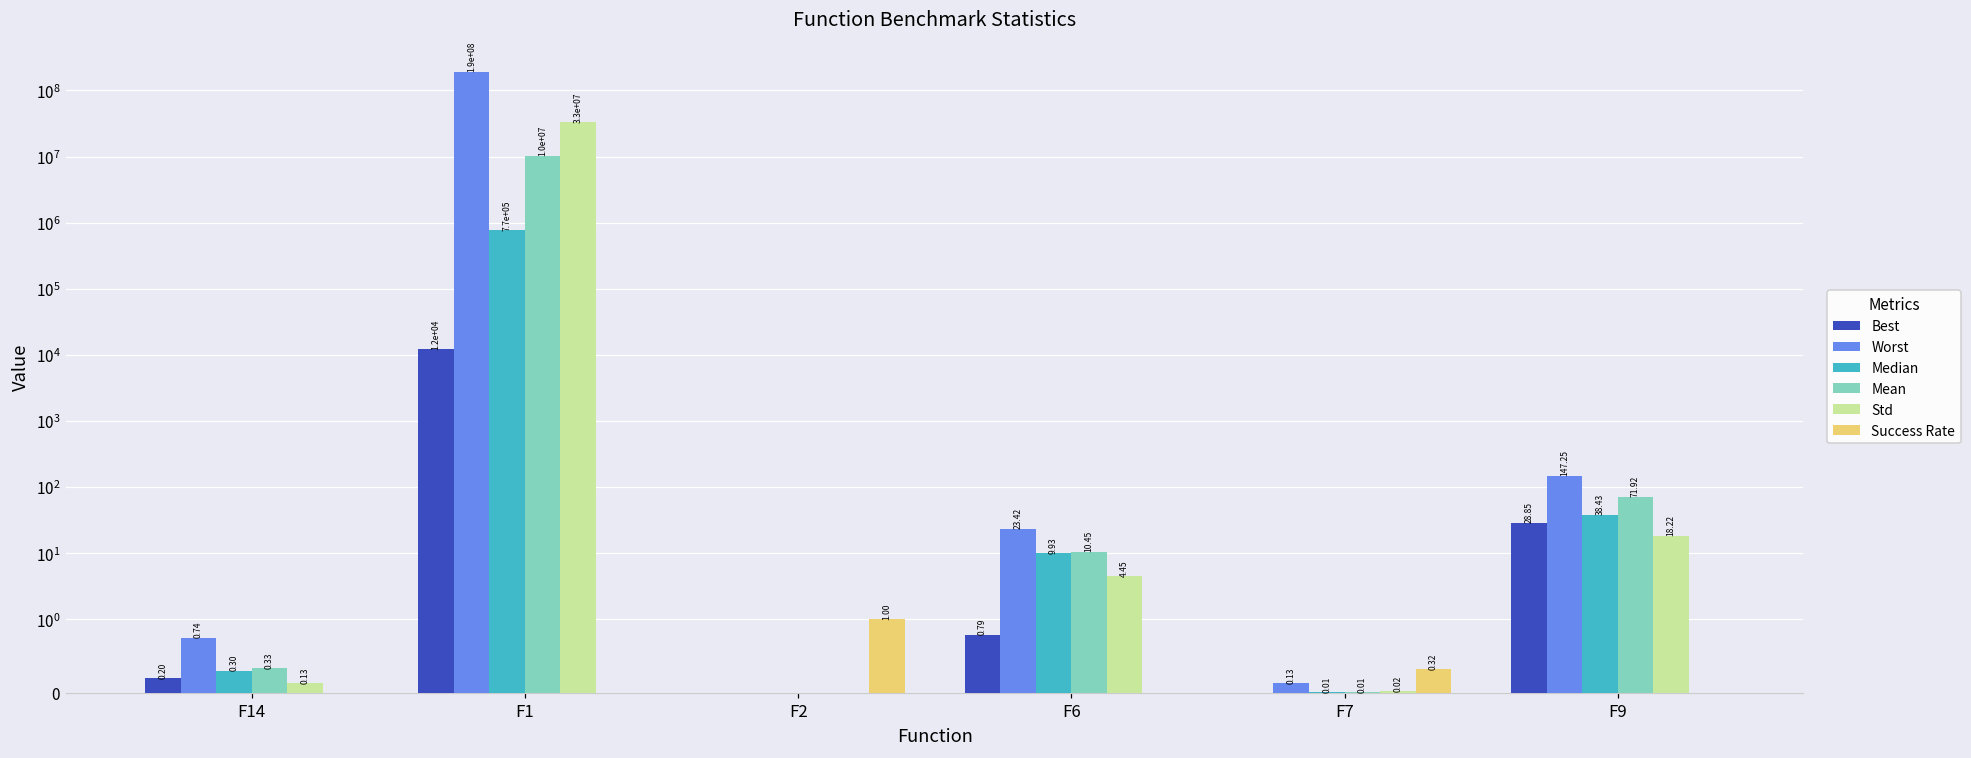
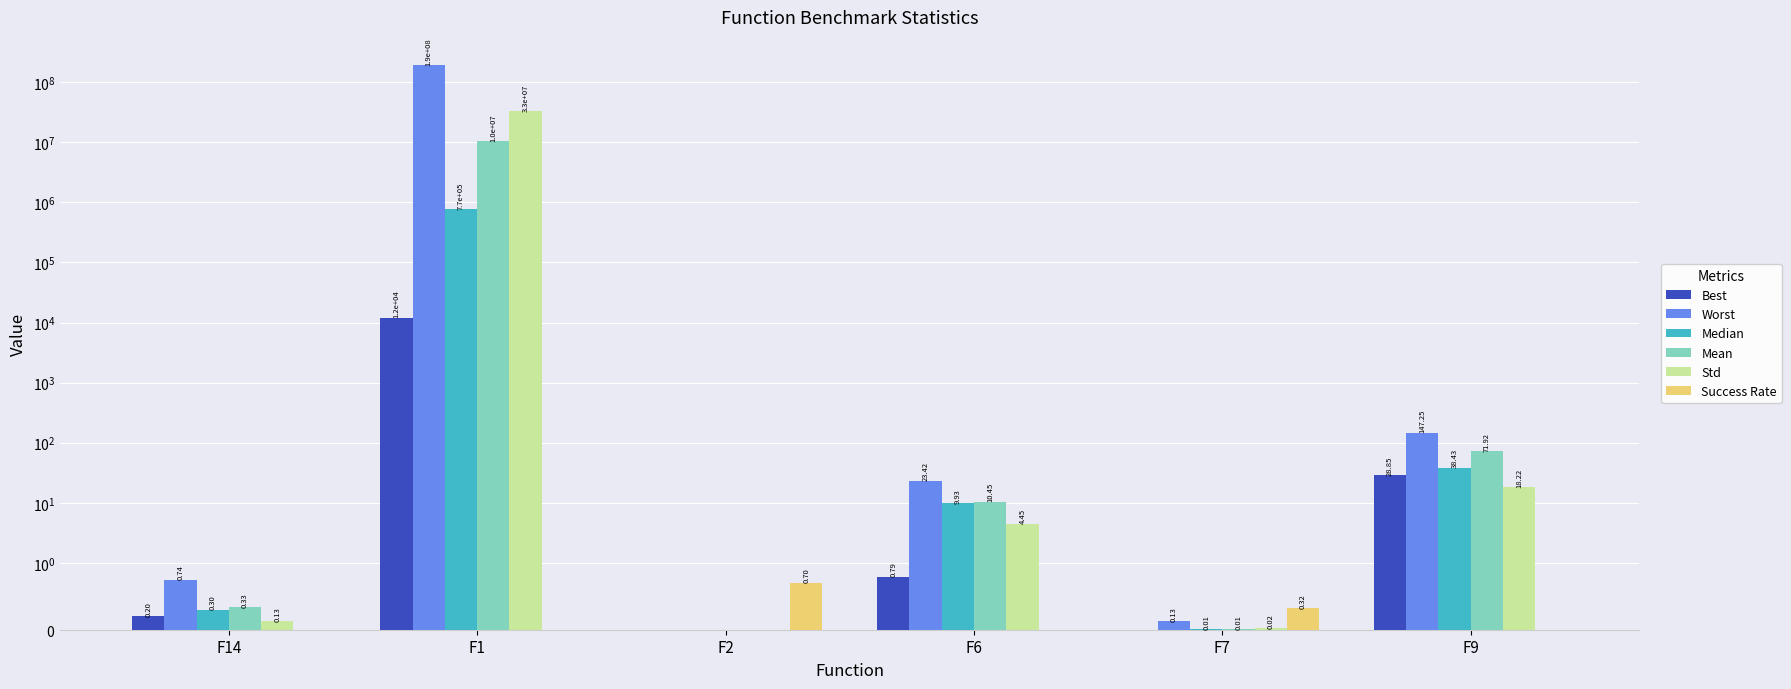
Success Rate, F2: 1.00 -> 0.70
